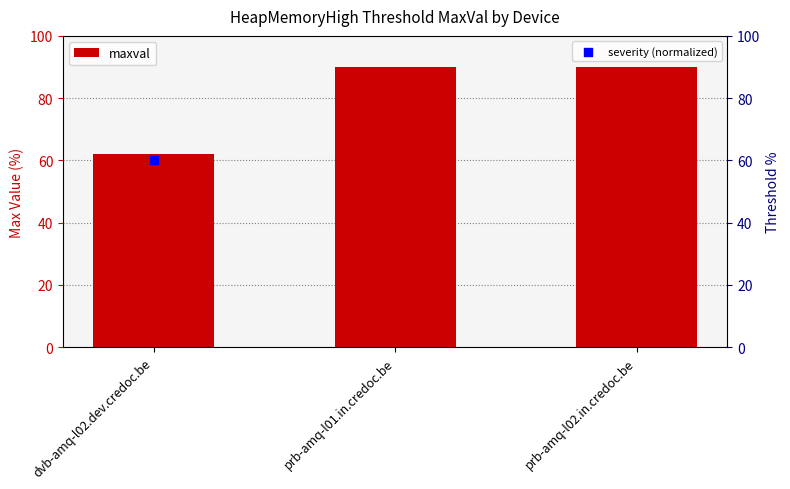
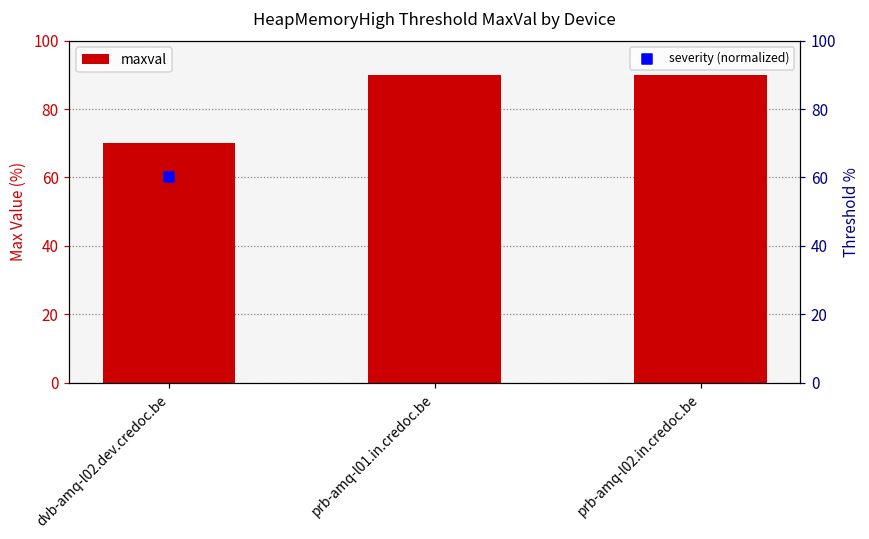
maxval, dvb-amq-l02.dev.credoc.be: 62 -> 70
